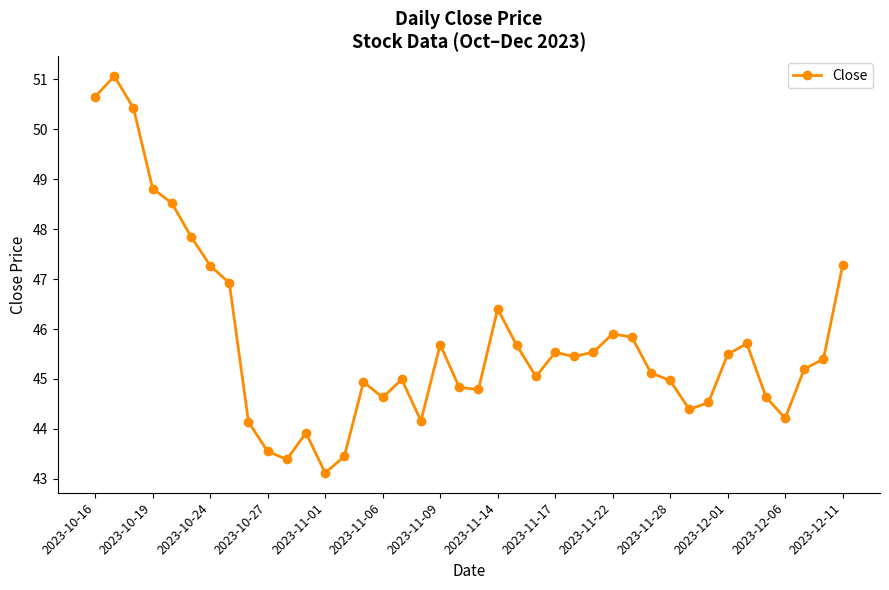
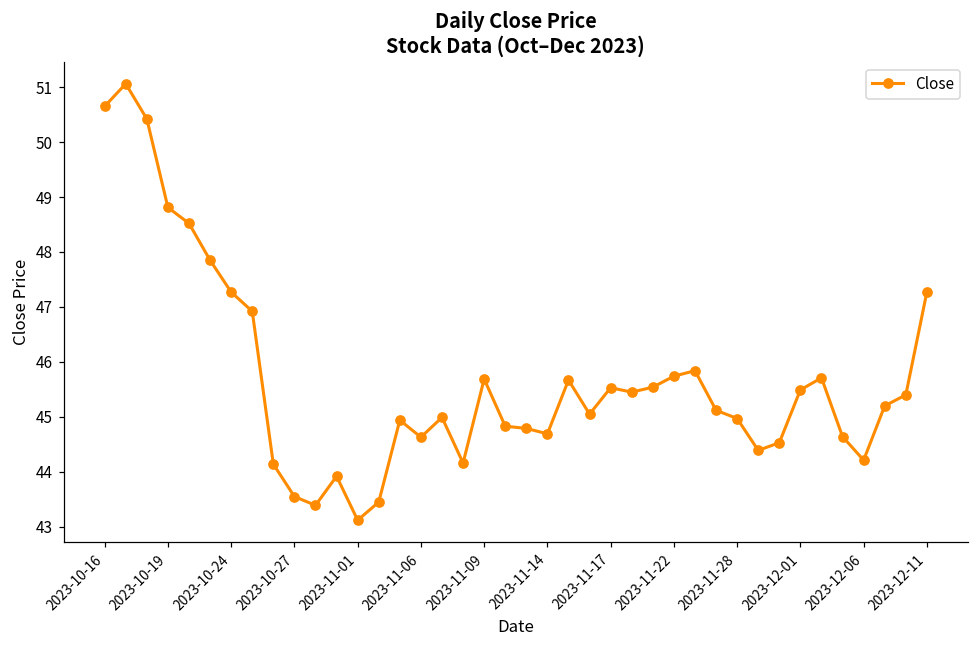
2023-11-14: 46.4 -> 44.7
2023-11-22: 45.9 -> 45.7
